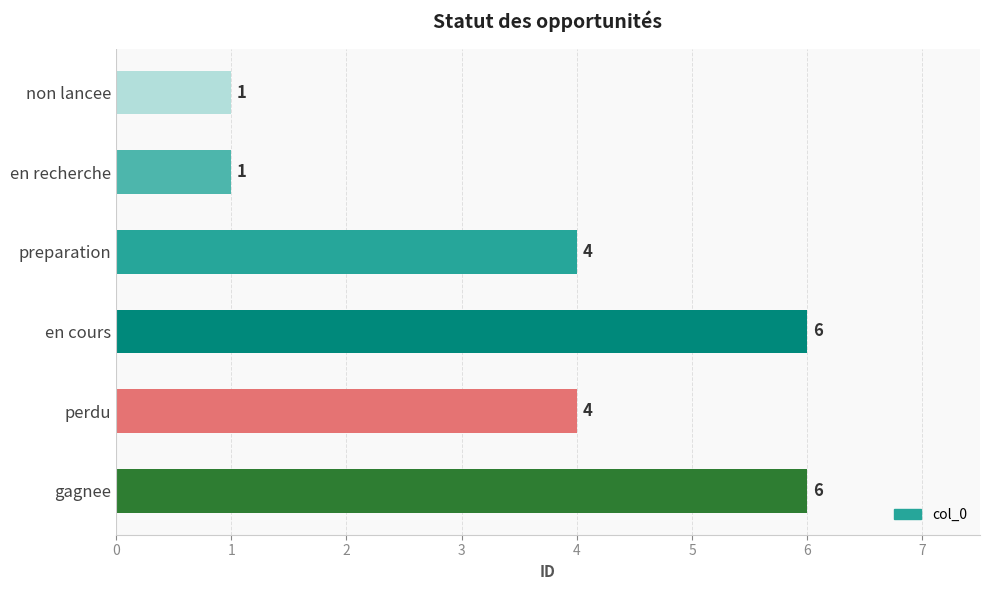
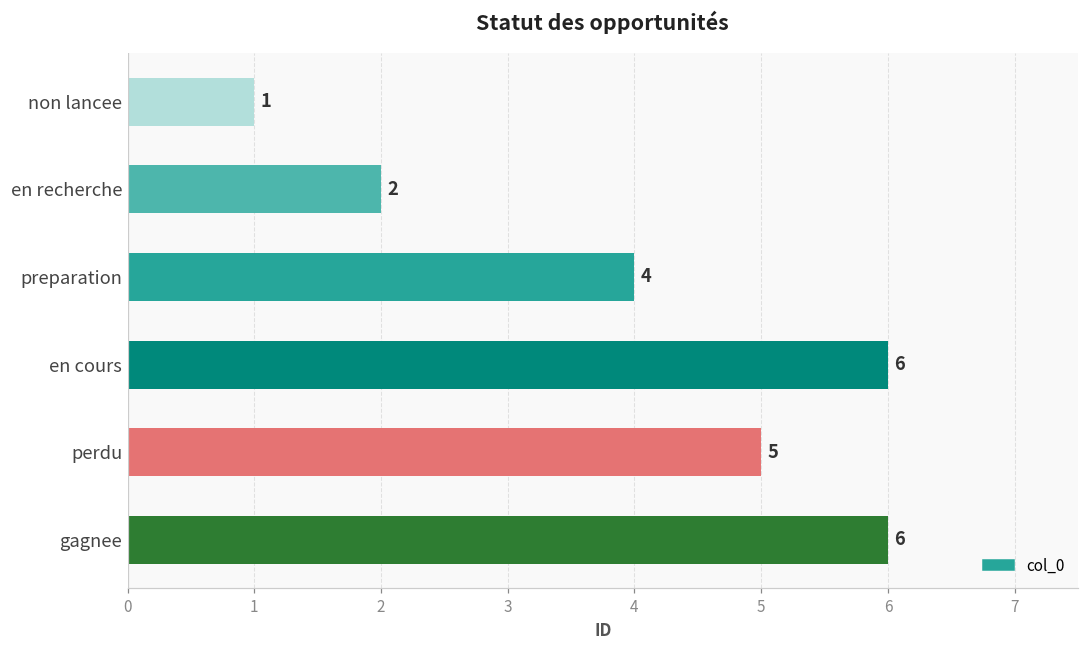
en recherche: 1 -> 2
perdu: 4 -> 5
